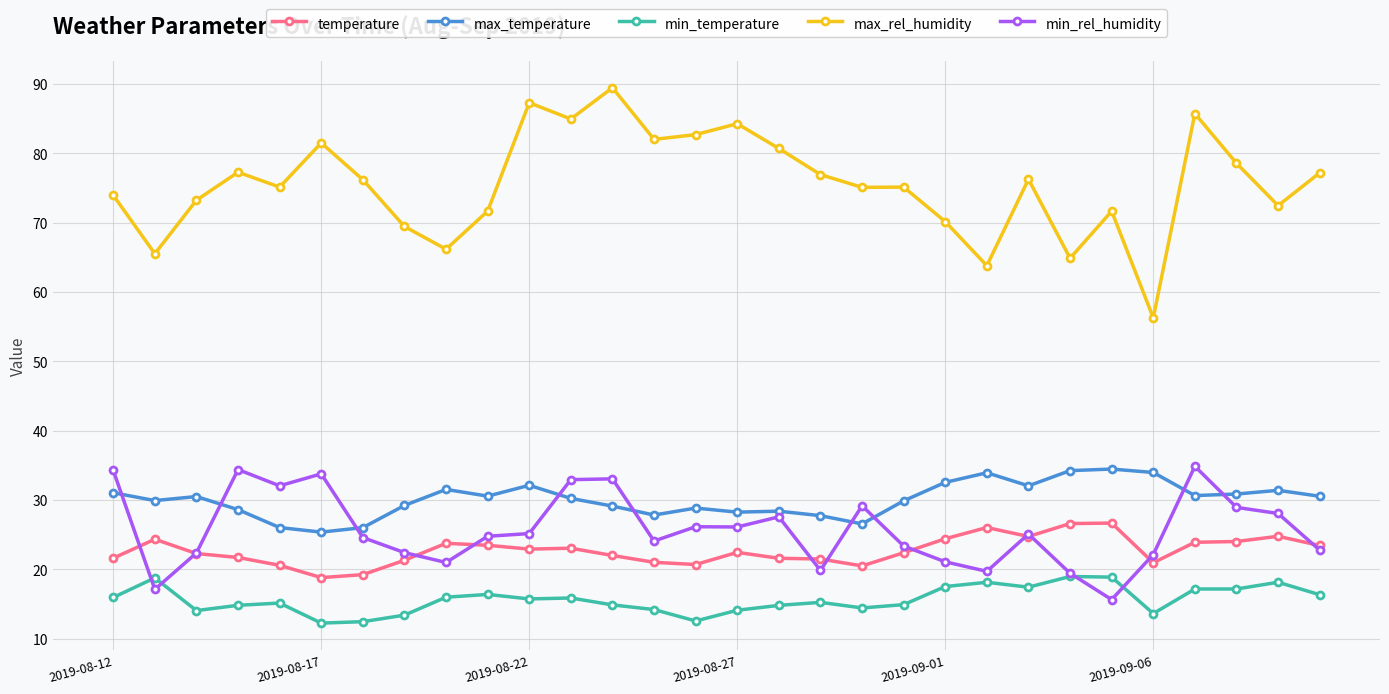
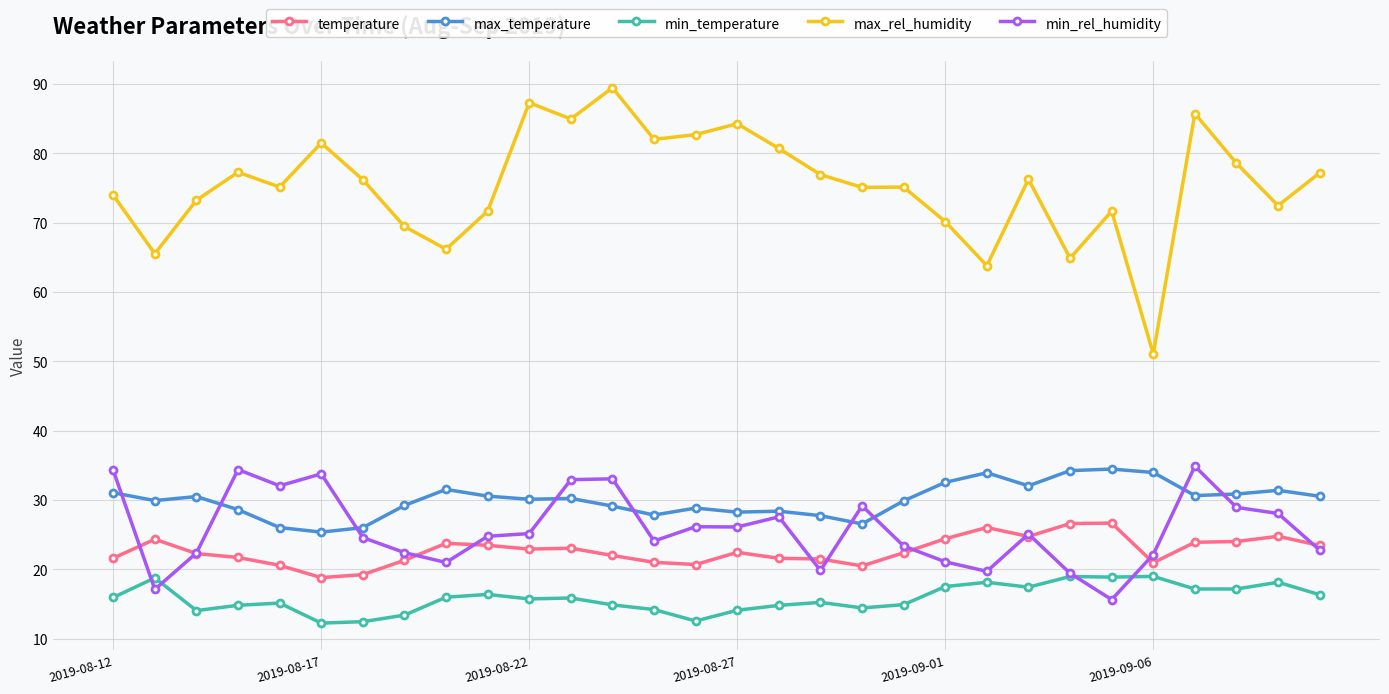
max_temperature, 2019-08-22: 32 -> 30
min_temperature, 2019-09-06: 14 -> 19
max_rel_humidity, 2019-09-06: 56 -> 51
